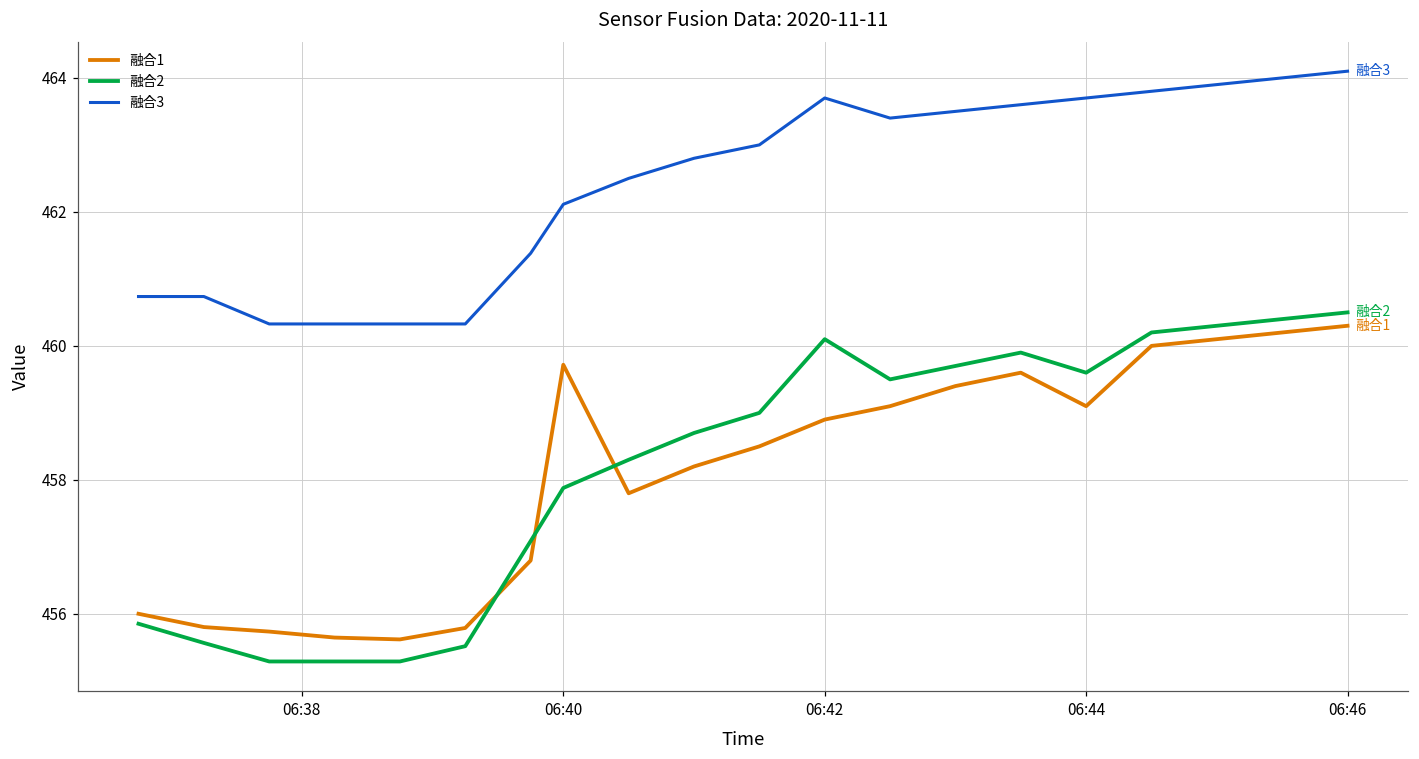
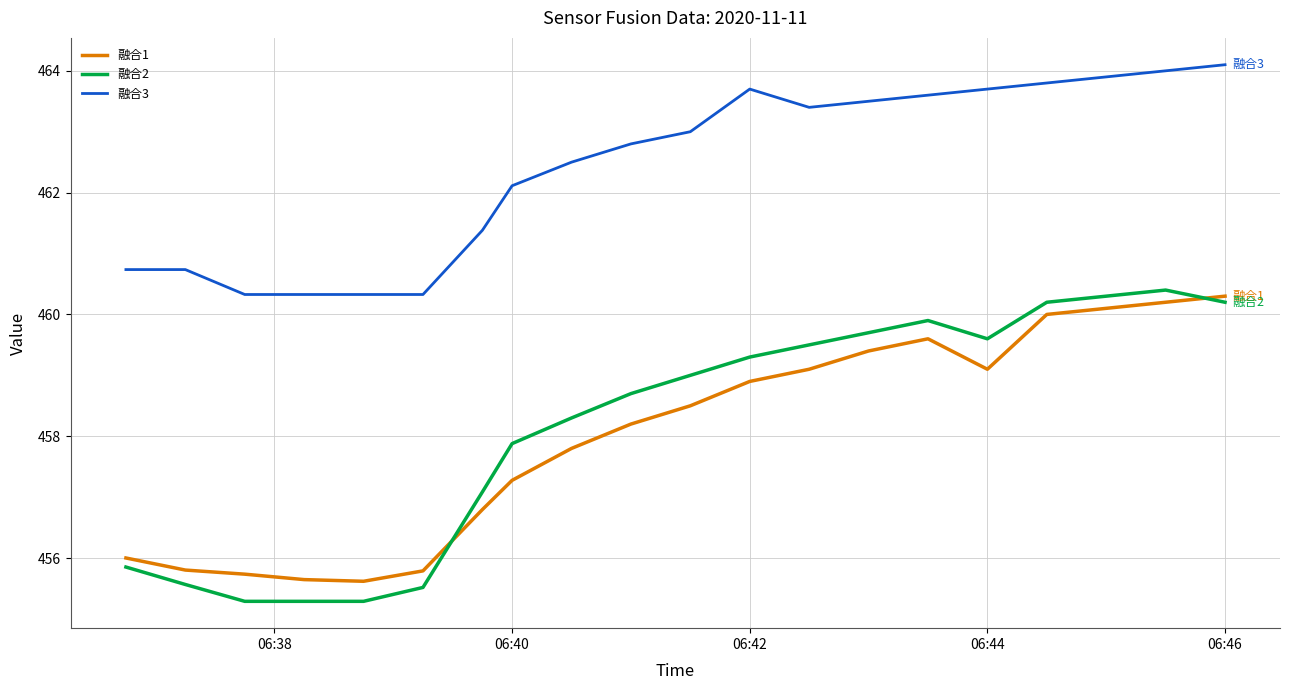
融合1, 06:40: 459.7 -> 457.3
融合2, 06:42: 460.1 -> 459.3
融合2, 06:46: 460.5 -> 460.2
